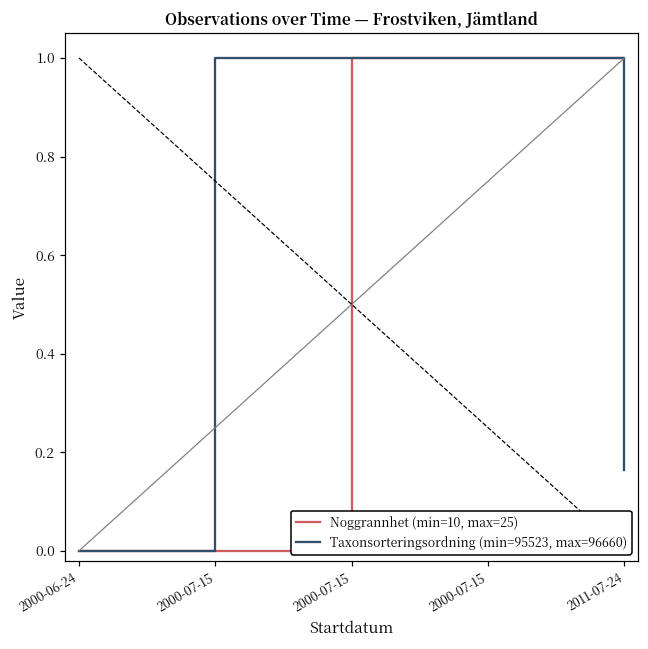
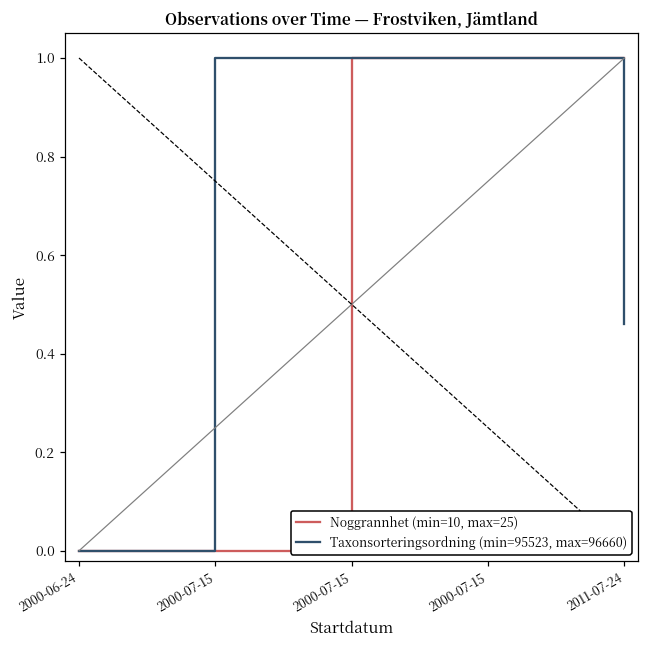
Taxonsorteringsordning (min=95523, max=96660), 2011-07-24: 0.16 -> 0.46
